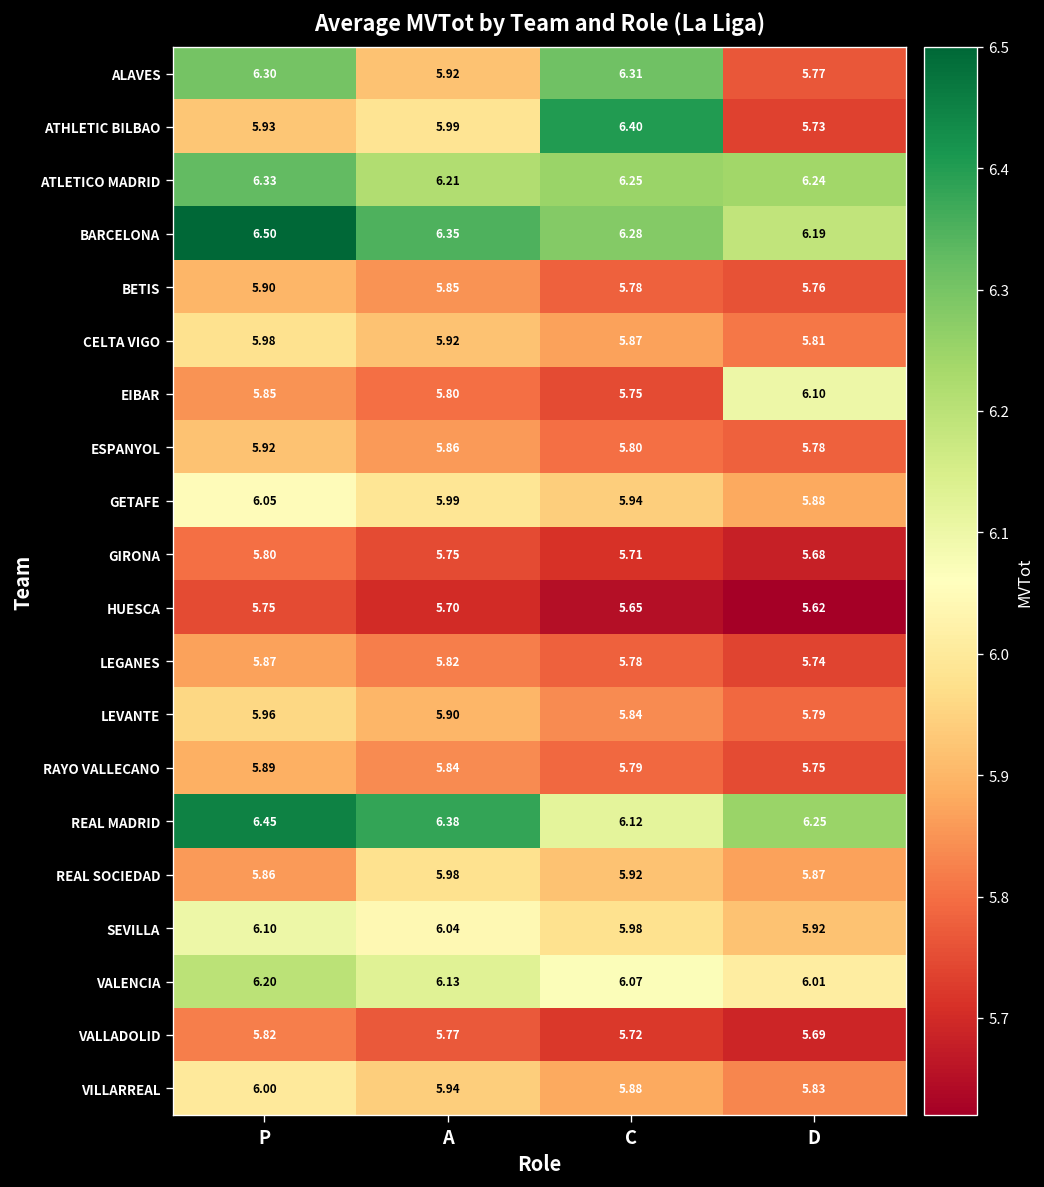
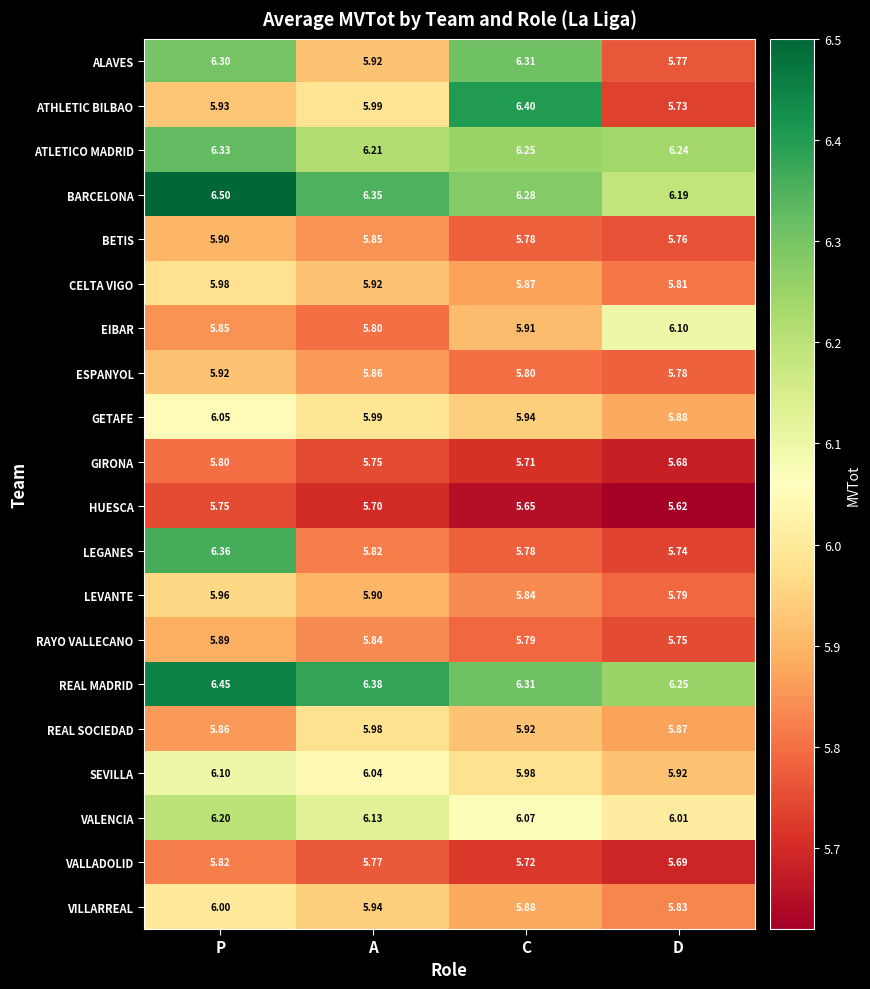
EIBAR, C: 5.75 -> 5.91
LEGANES, P: 5.87 -> 6.36
REAL MADRID, C: 6.12 -> 6.31
